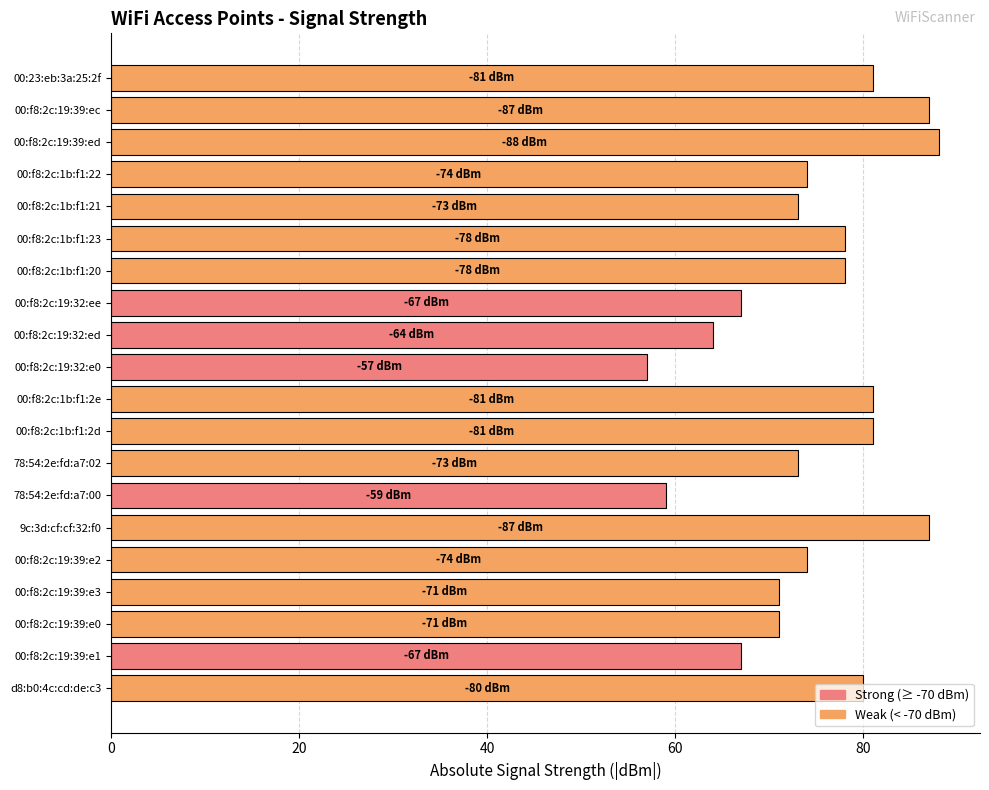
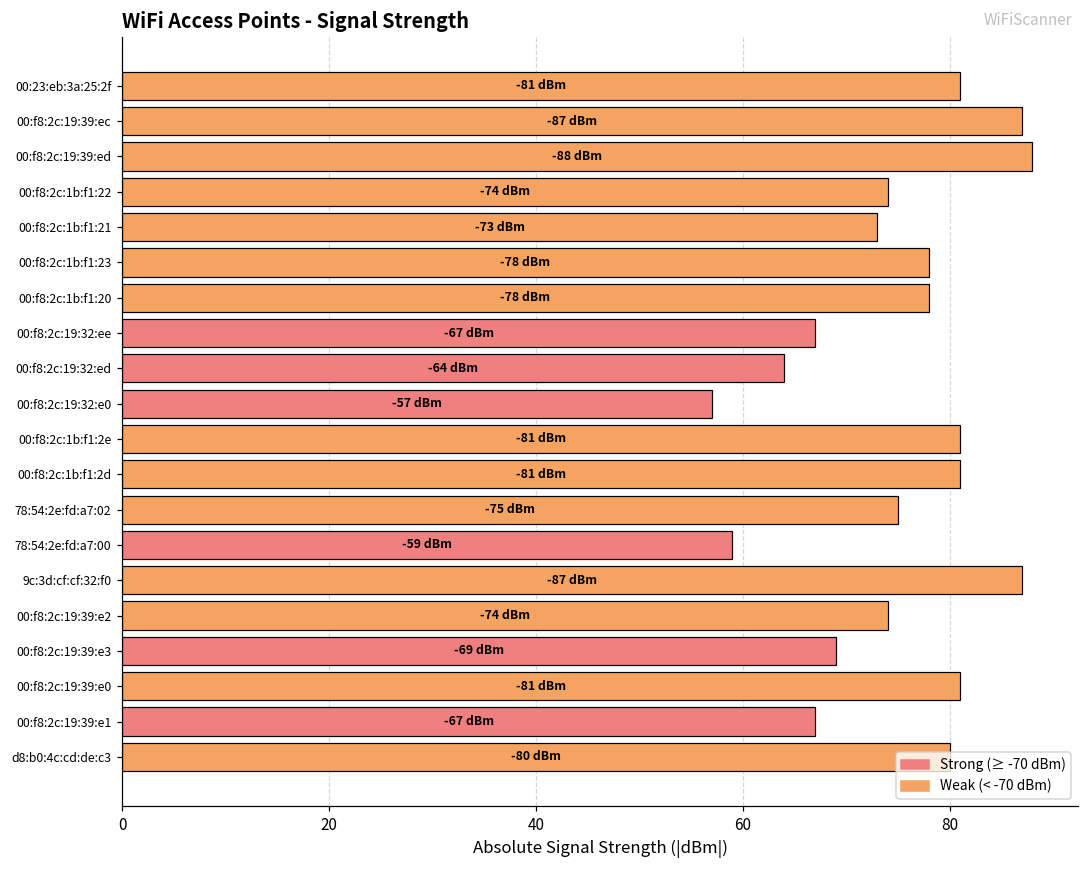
78:54:2e:fd:a7:02: -73 -> -75
00:f8:2c:19:39:e3: -71 -> -69
00:f8:2c:19:39:e0: -71 -> -81
